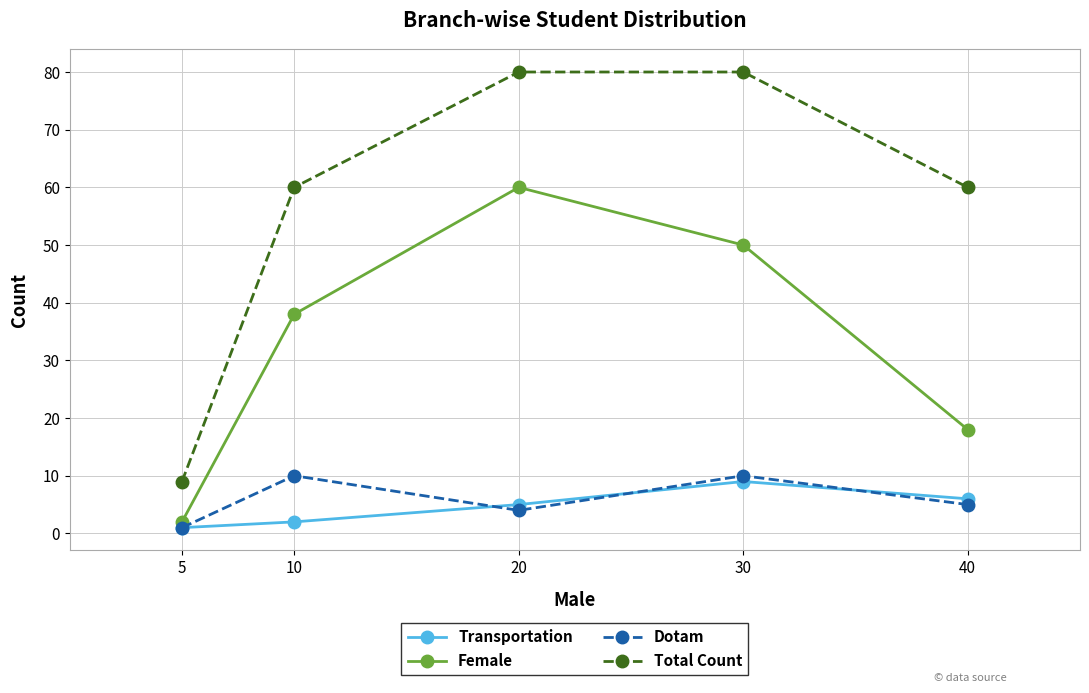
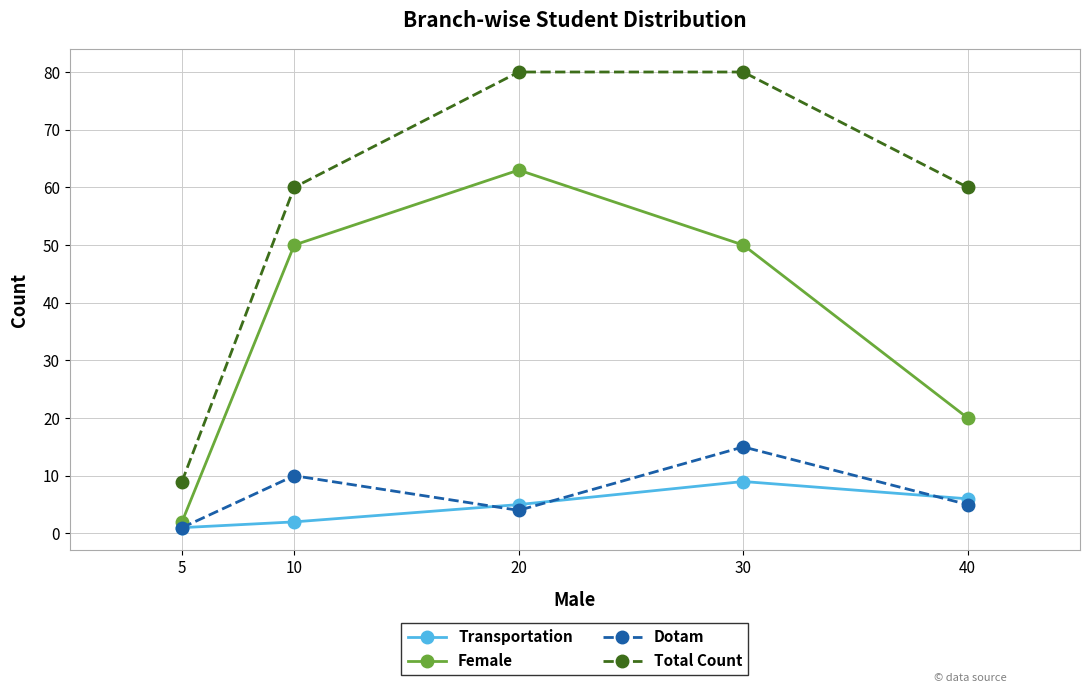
Female, 10: 38 -> 50
Female, 20: 60 -> 63
Dotam, 30: 10 -> 15
Female, 40: 18 -> 20
